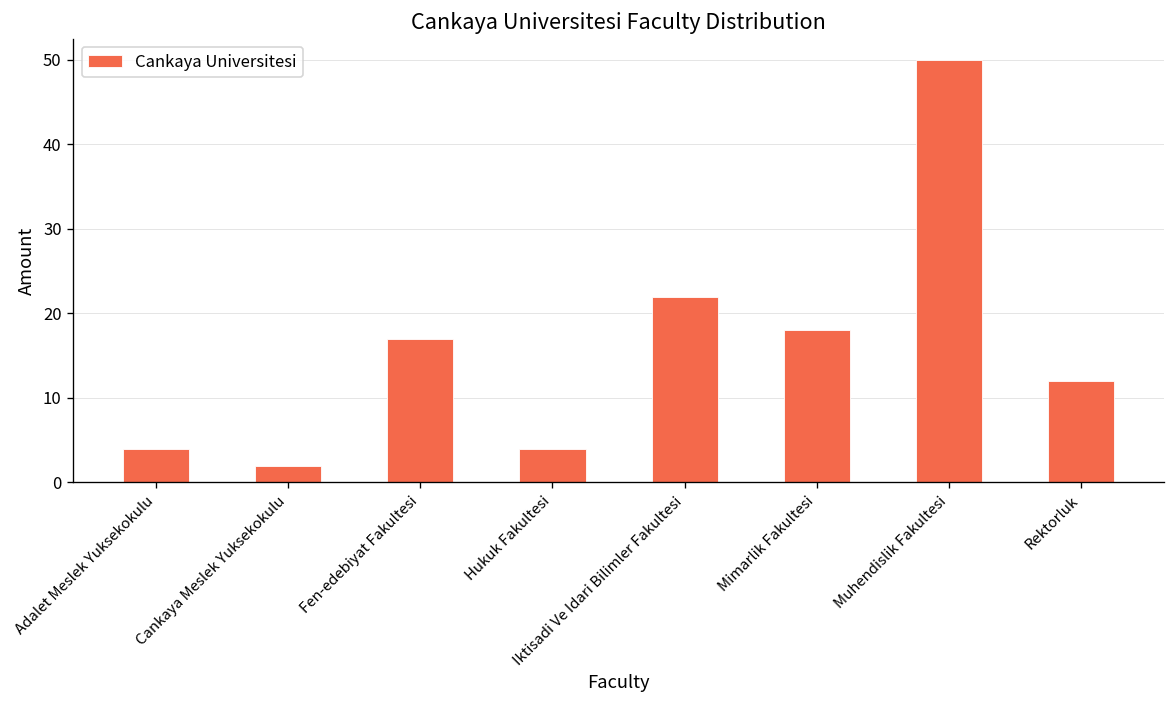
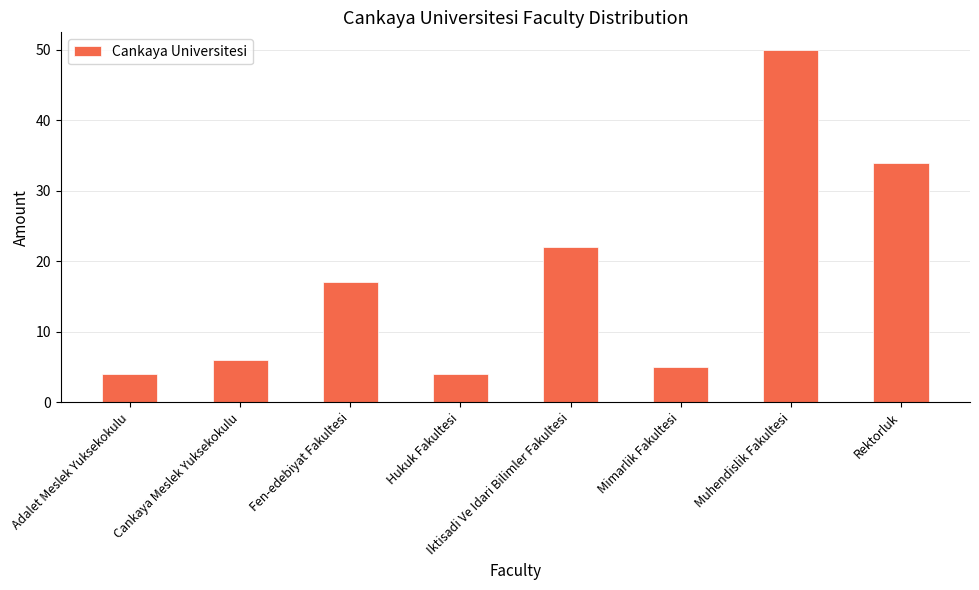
Cankaya Meslek Yuksekokulu: 2 -> 6
Mimarlik Fakultesi: 18 -> 5
Rektorluk: 12 -> 34
